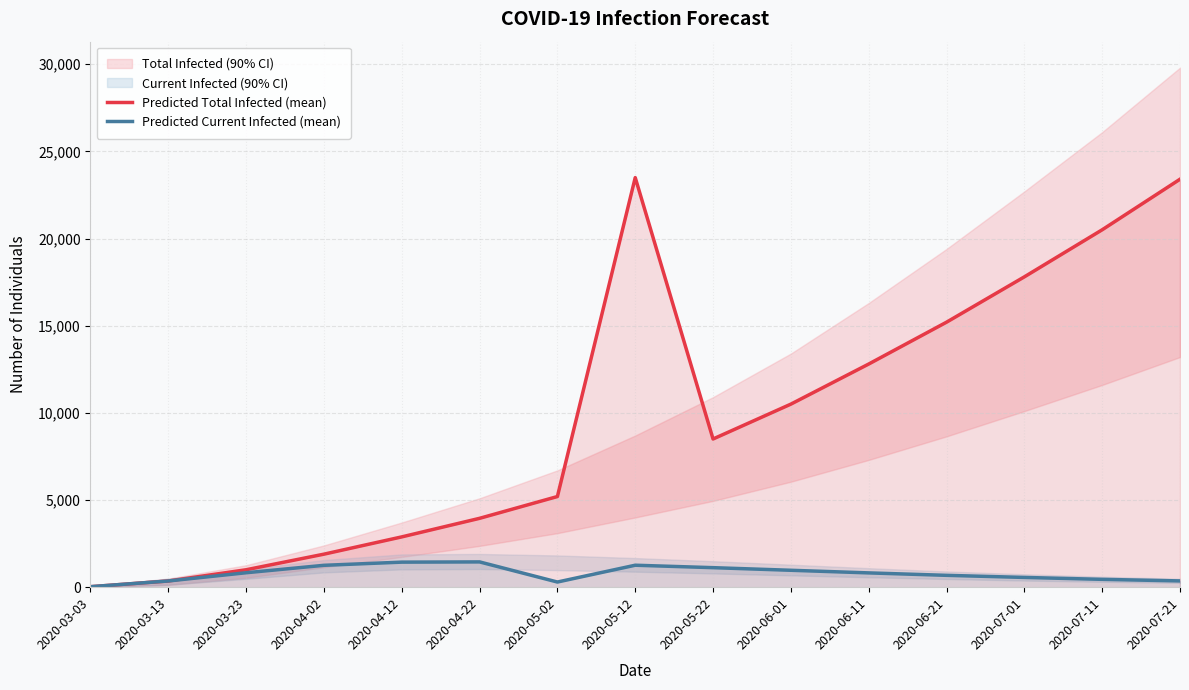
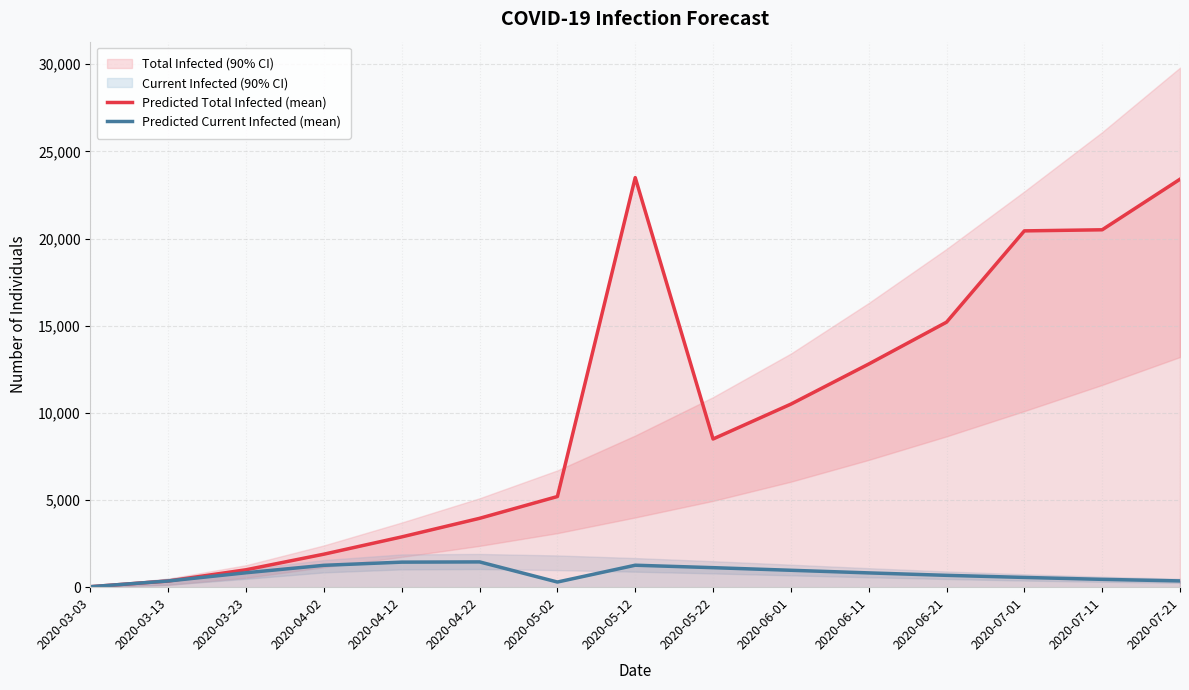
Predicted Total Infected (mean), 2020-07-01: 17,800 -> 20,400
